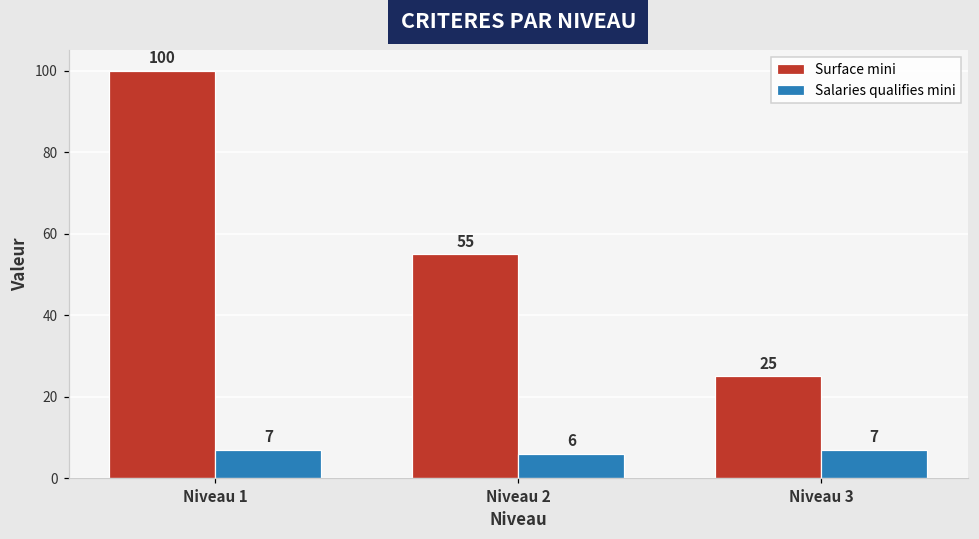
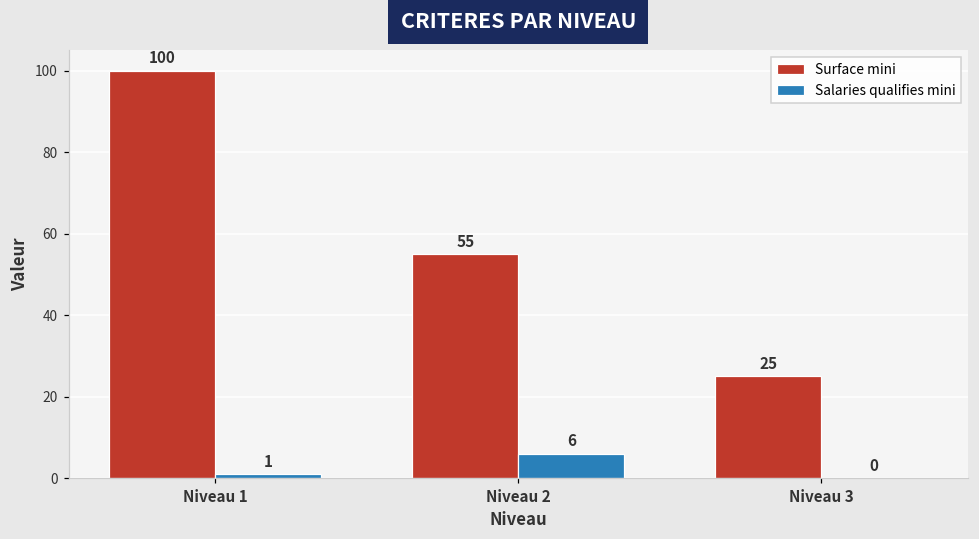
Salaries qualifies mini, Niveau 1: 7 -> 1
Salaries qualifies mini, Niveau 3: 7 -> 0
